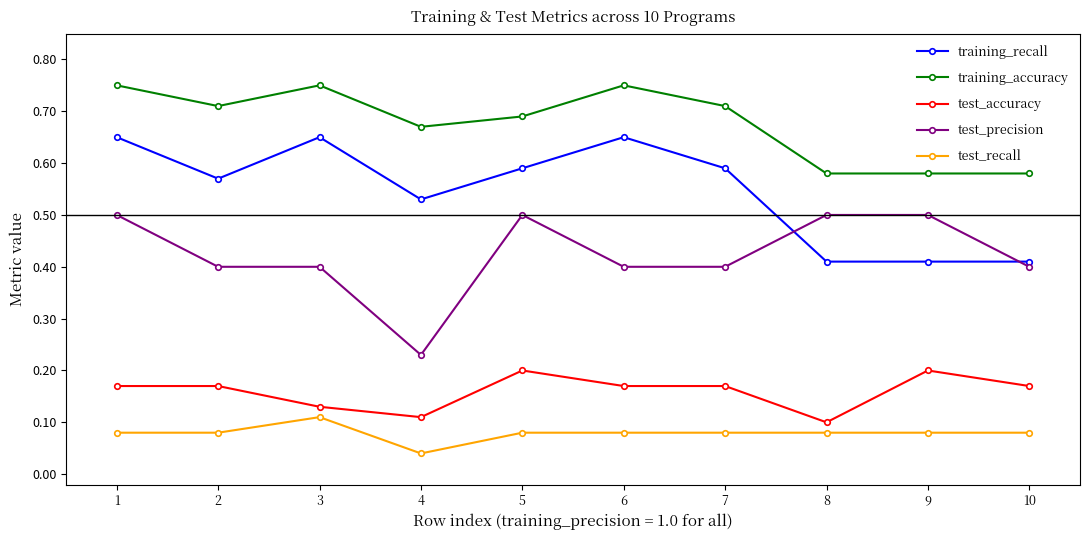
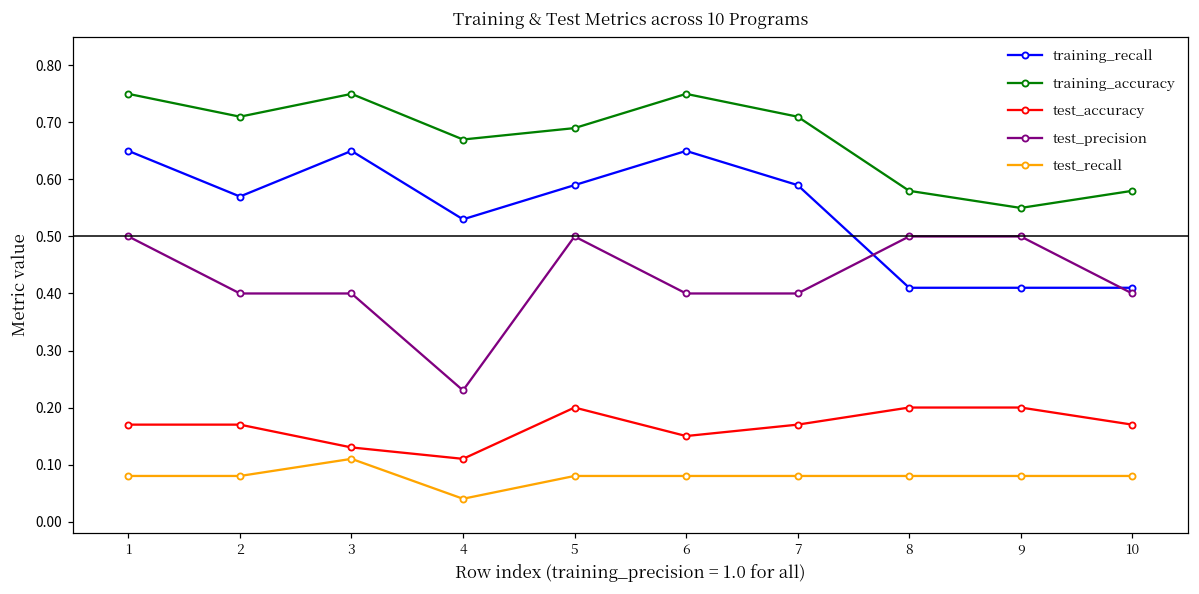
test_accuracy, 6: 0.17 -> 0.15
test_accuracy, 8: 0.1 -> 0.2
training_accuracy, 9: 0.58 -> 0.55
